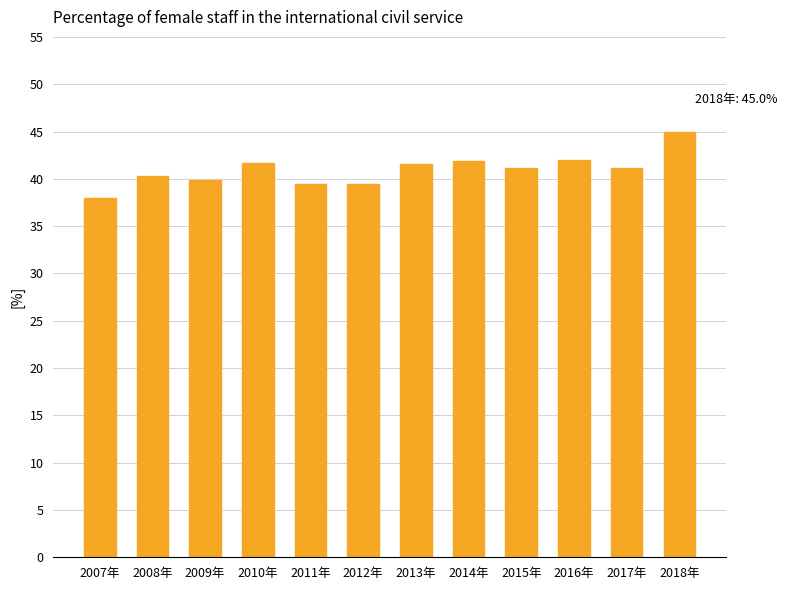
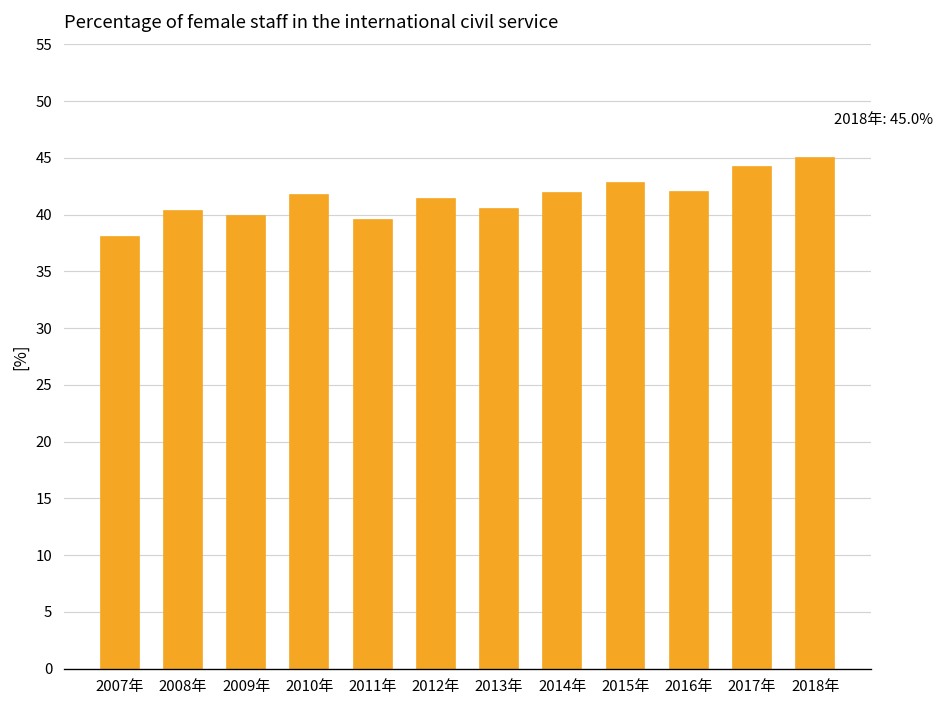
2012年: 39 -> 41
2013年: 42 -> 41
2015年: 41 -> 43
2017年: 41 -> 44
